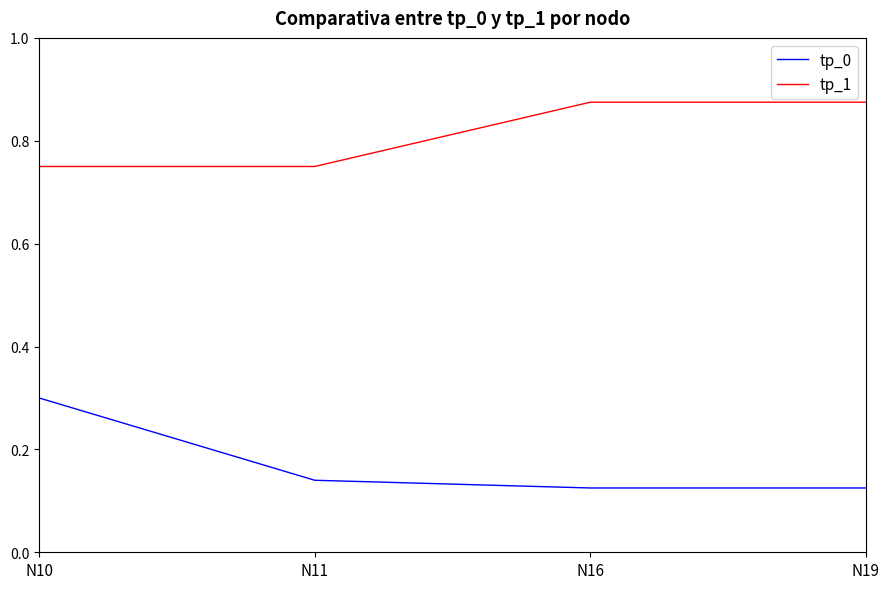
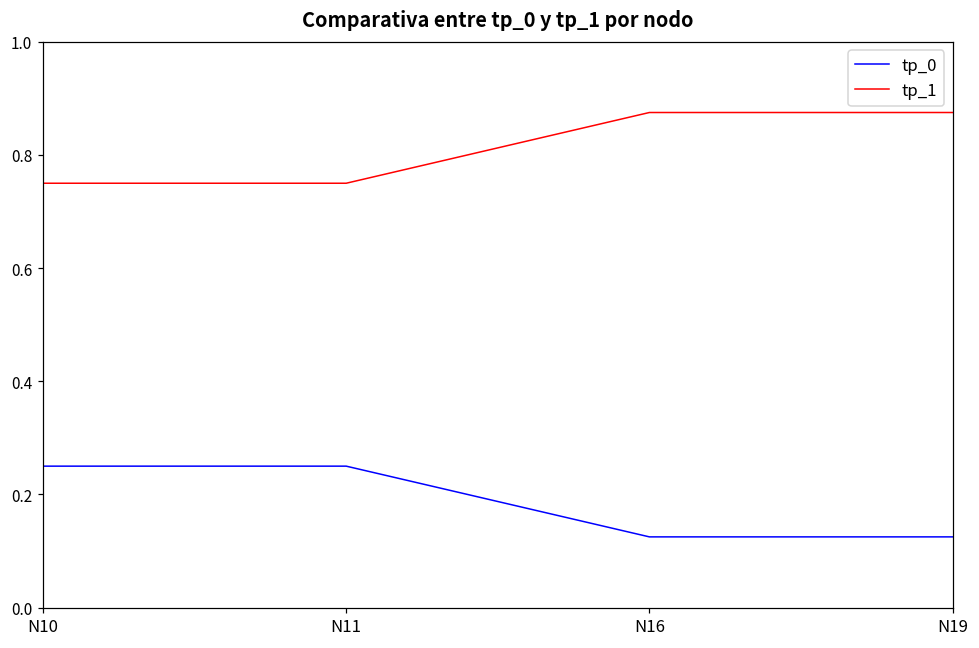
tp_0, N10: 0.30 -> 0.25
tp_0, N11: 0.14 -> 0.25
